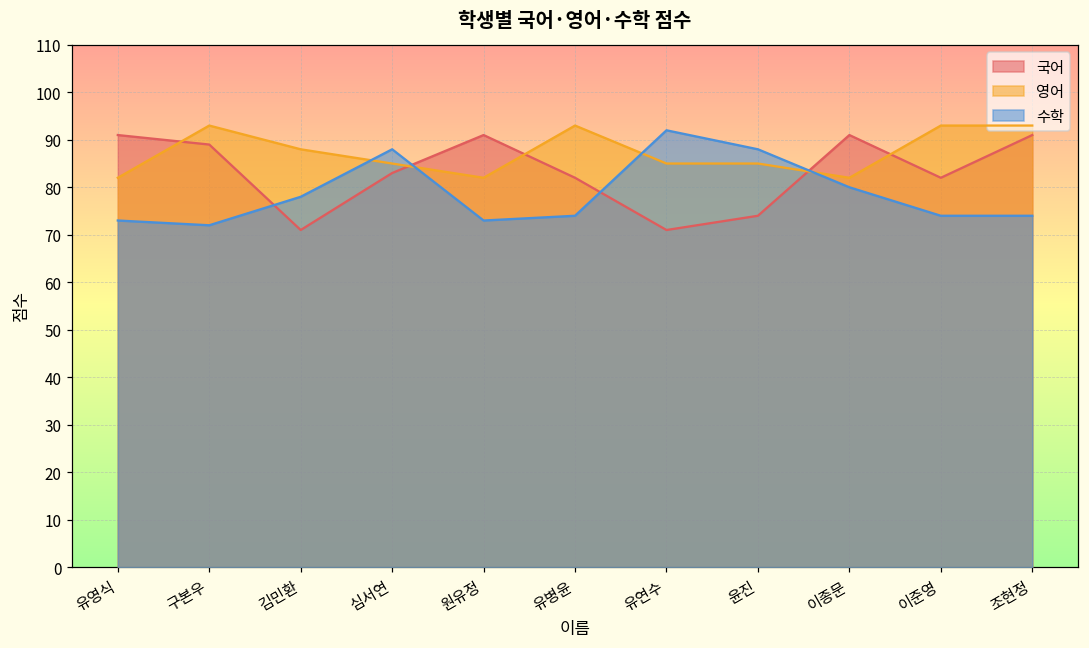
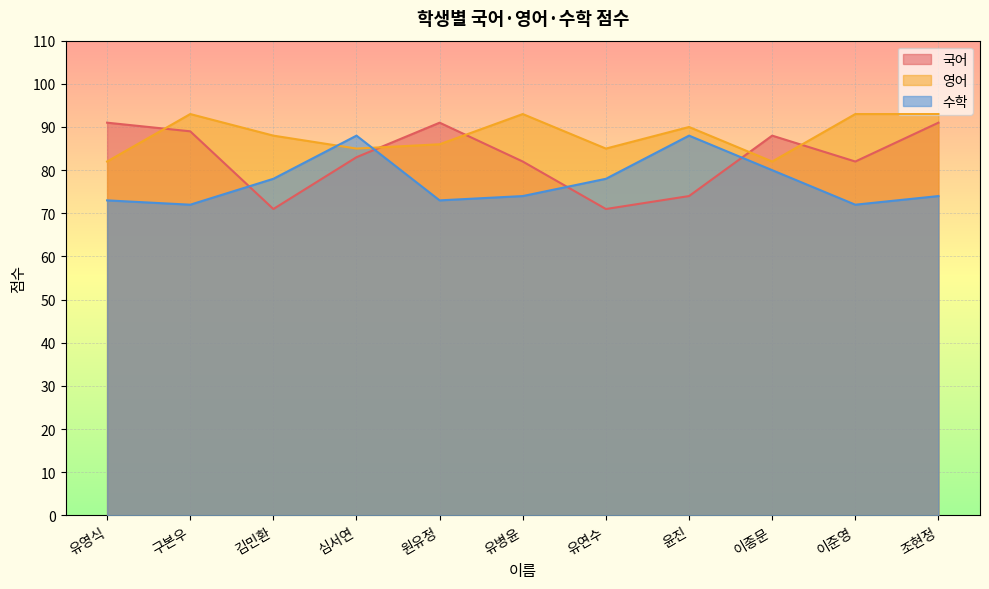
영어, 원유정: 82 -> 86
수학, 유연수: 92 -> 78
영어, 윤진: 85 -> 90
국어, 이종문: 91 -> 88
수학, 이준영: 74 -> 72
